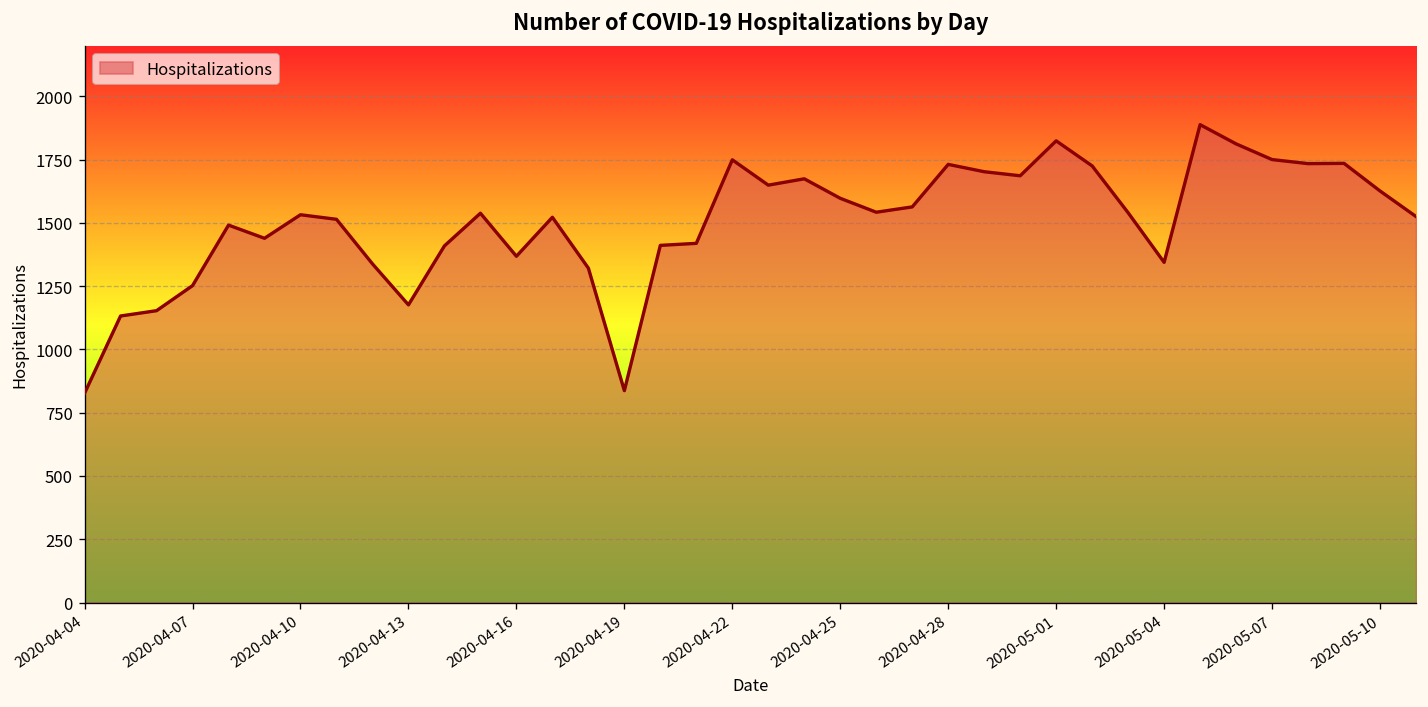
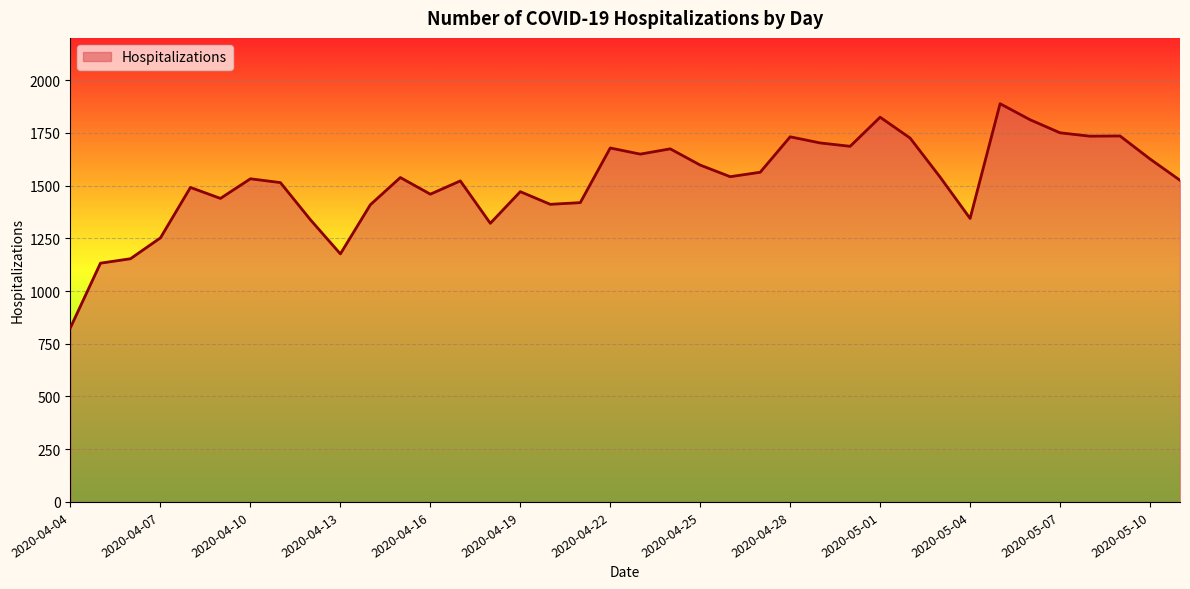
2020-04-16: 1370 -> 1460
2020-04-19: 840 -> 1470
2020-04-22: 1750 -> 1680
